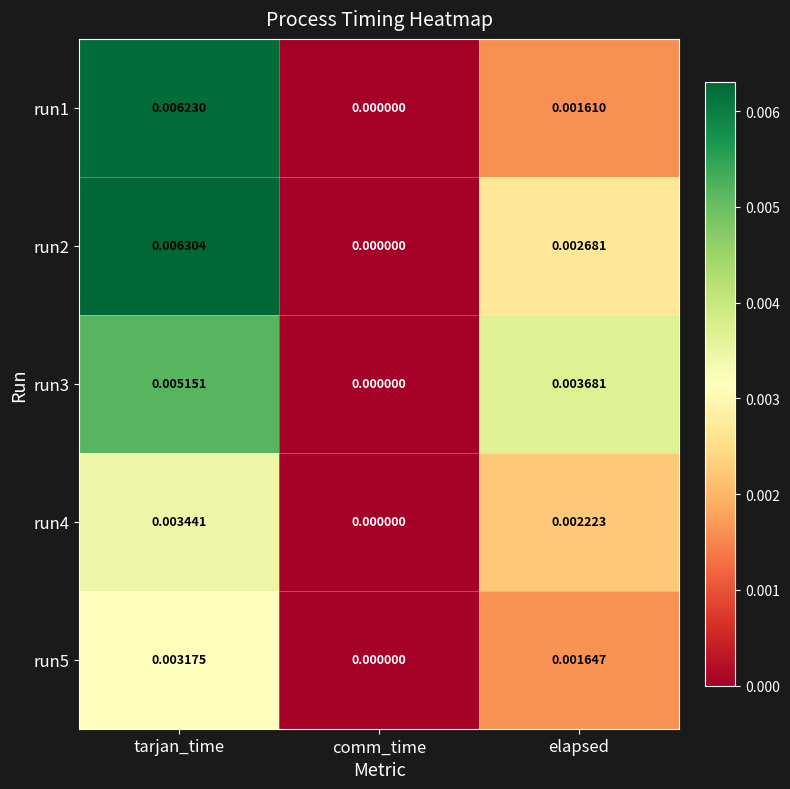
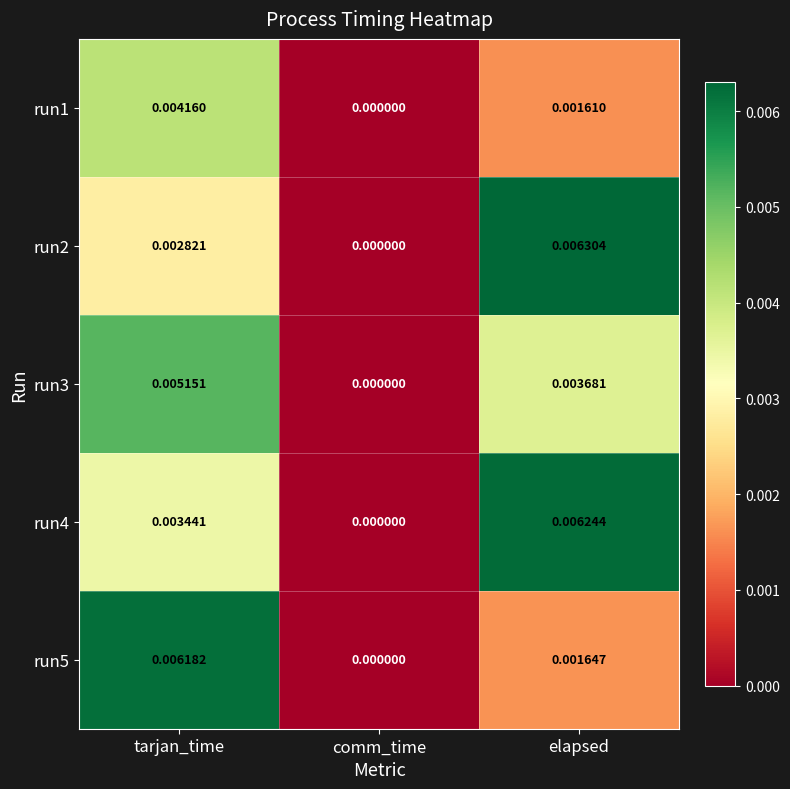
run1, tarjan_time: 0.006230 -> 0.004160
run2, tarjan_time: 0.006304 -> 0.002821
run2, elapsed: 0.002681 -> 0.006304
run4, elapsed: 0.002223 -> 0.006244
run5, tarjan_time: 0.003175 -> 0.006182
